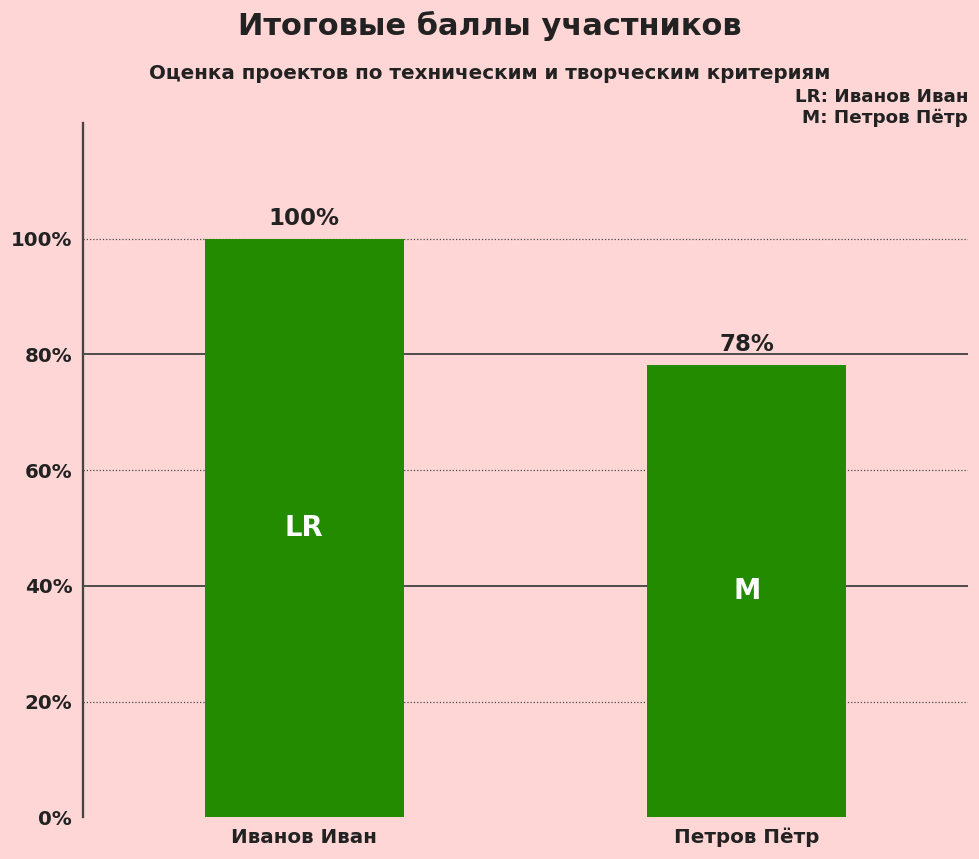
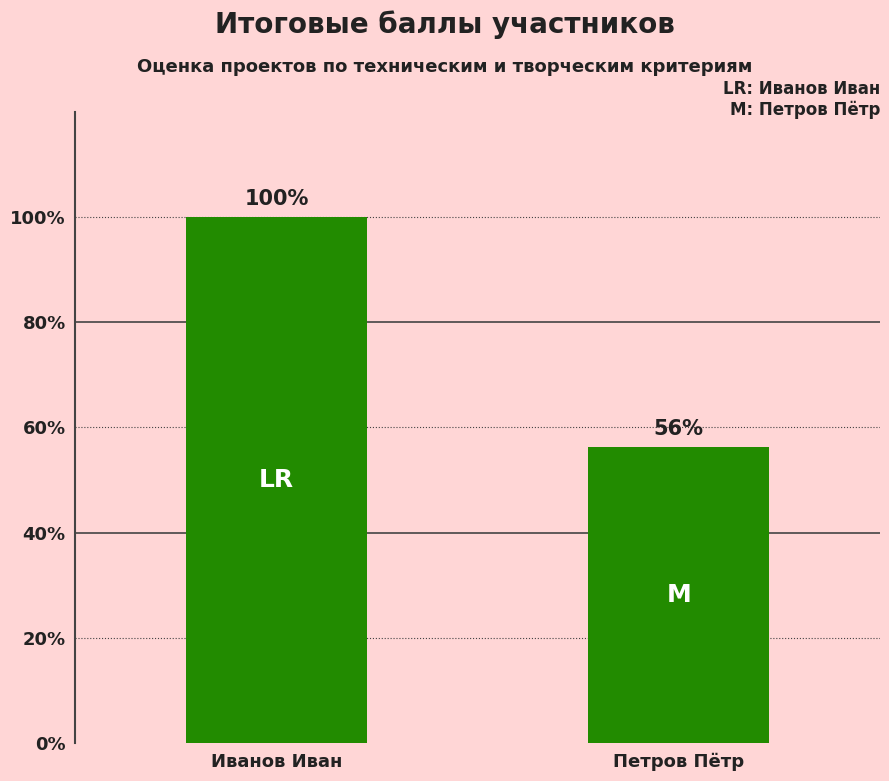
Петров Пётр: 78% -> 56%
